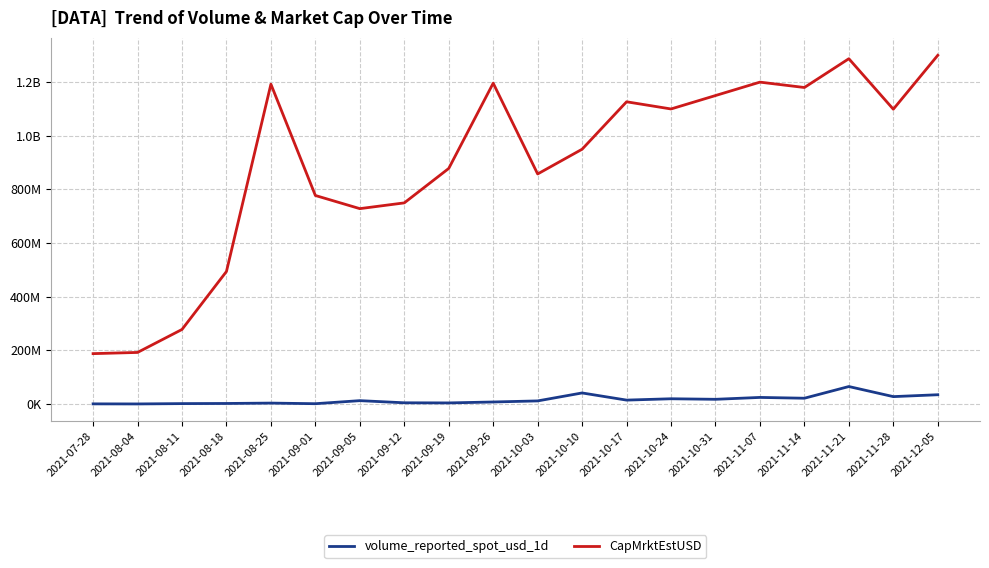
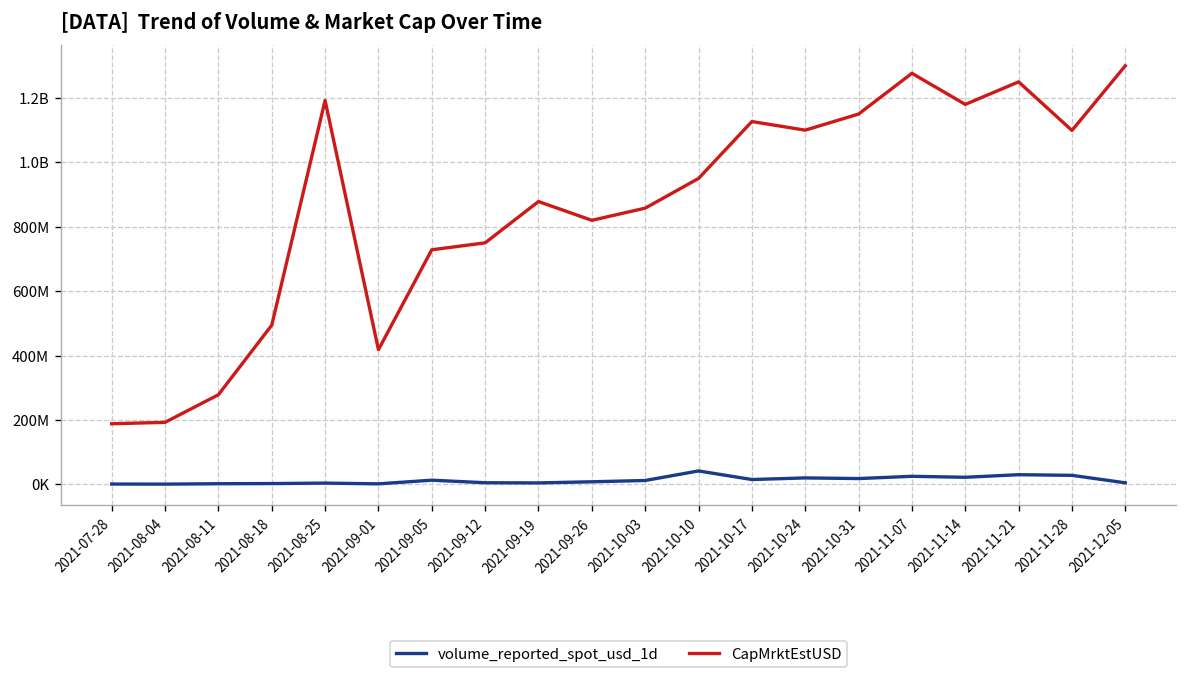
CapMrktEstUSD, 2021-09-01: 780000000 -> 420000000
CapMrktEstUSD, 2021-09-26: 1200000000 -> 820000000
CapMrktEstUSD, 2021-11-07: 1200000000 -> 1280000000
volume_reported_spot_usd_1d, 2021-11-21: 70000000 -> 30000000
CapMrktEstUSD, 2021-11-21: 1290000000 -> 1250000000
volume_reported_spot_usd_1d, 2021-12-05: 40000000 -> 0
